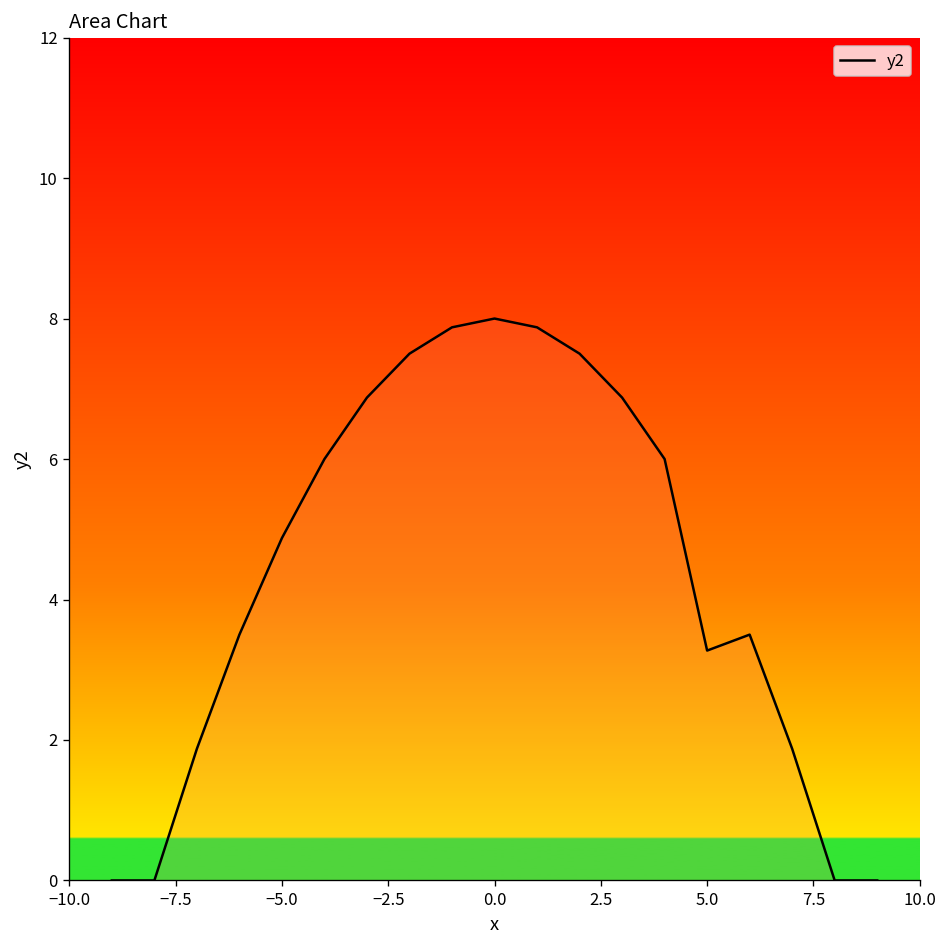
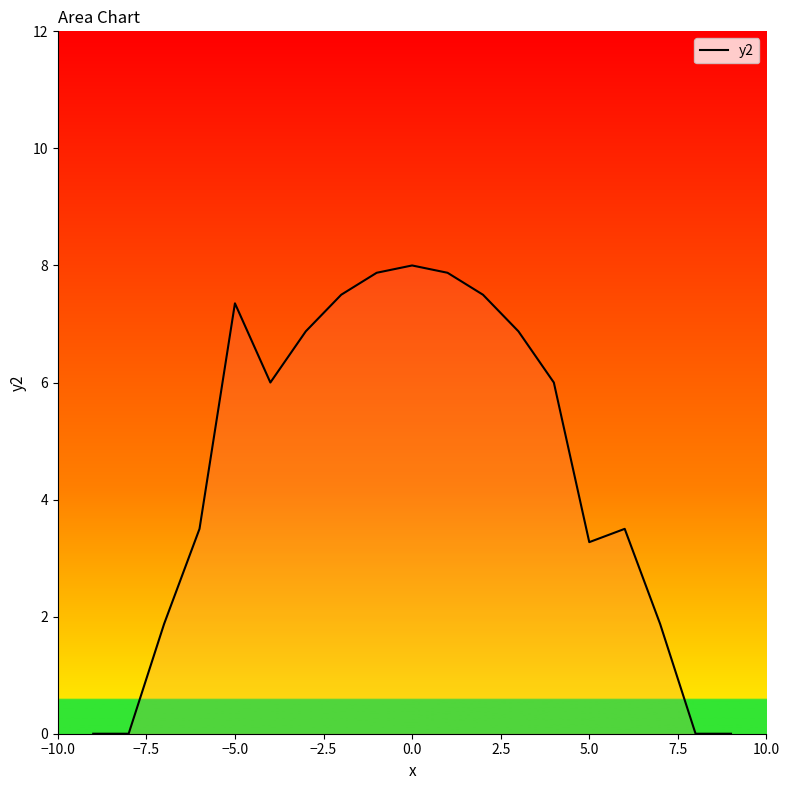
−5.0: 4.9 -> 7.4
